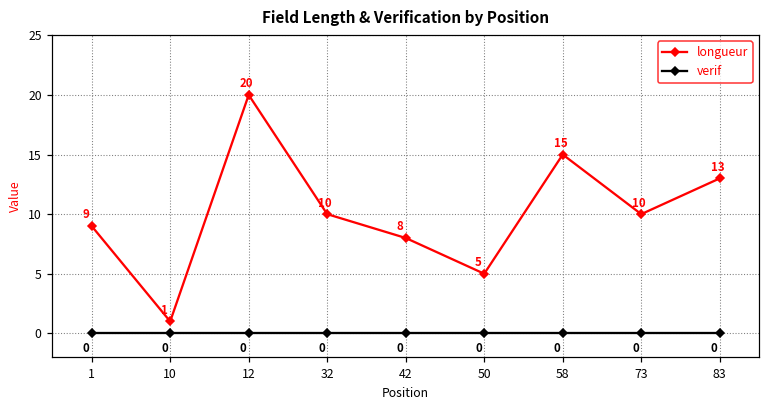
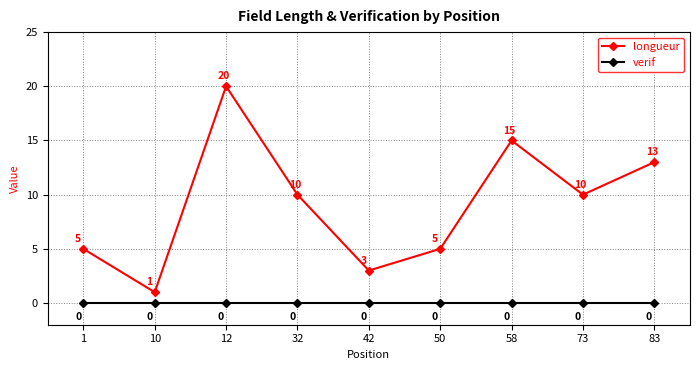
longueur, 1: 9 -> 5
longueur, 42: 8 -> 3
